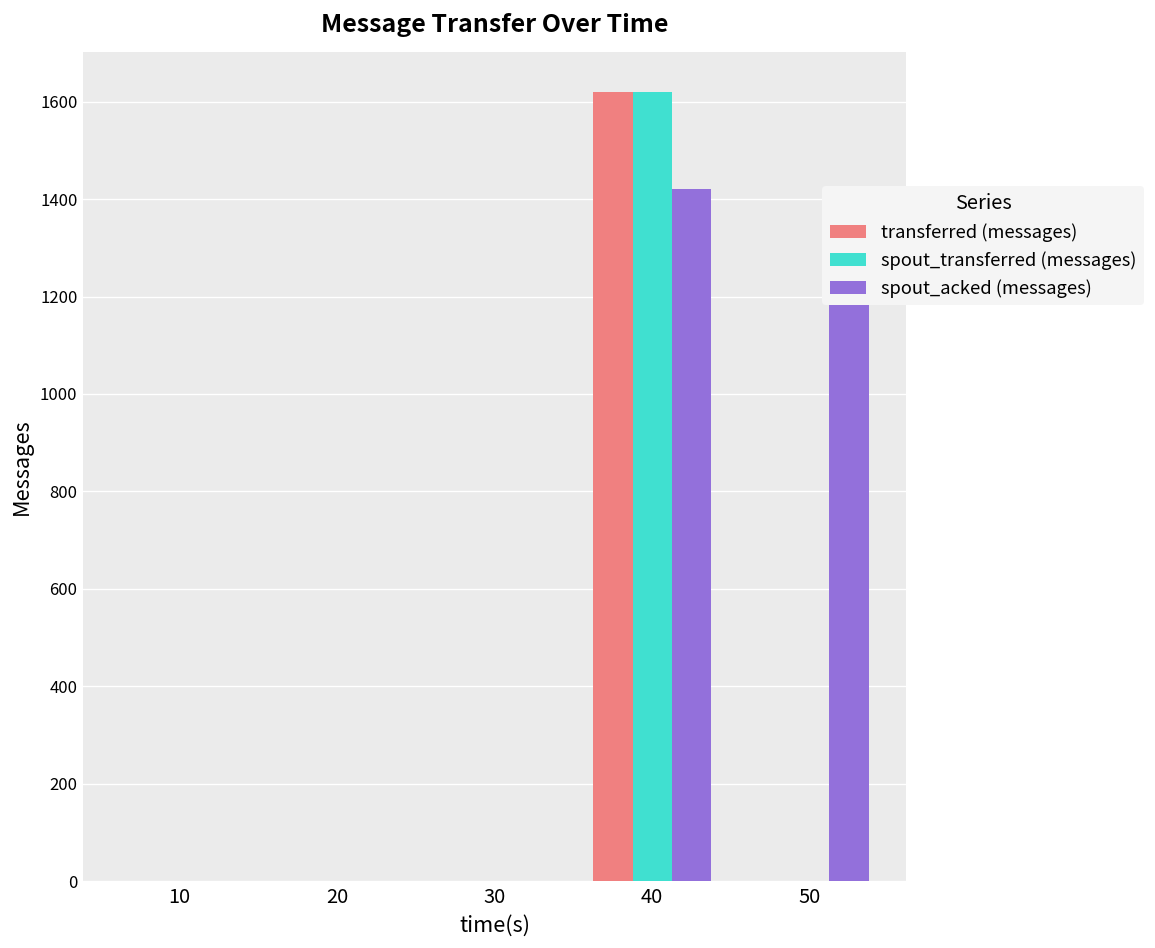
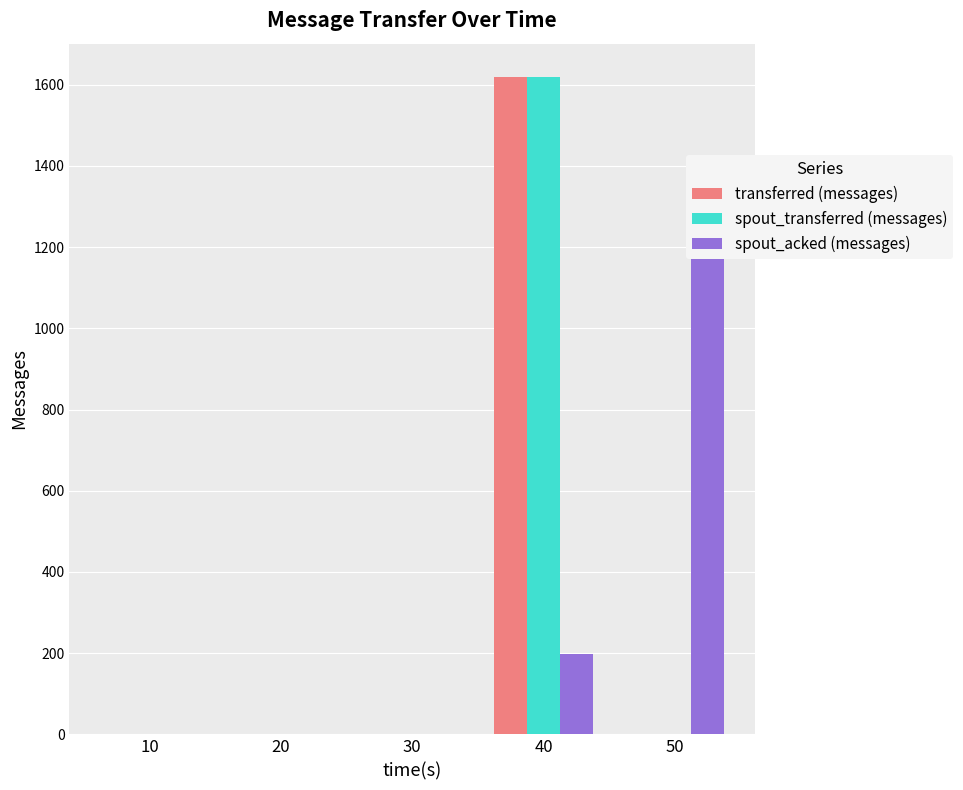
spout_acked (messages), 40: 1420 -> 200
